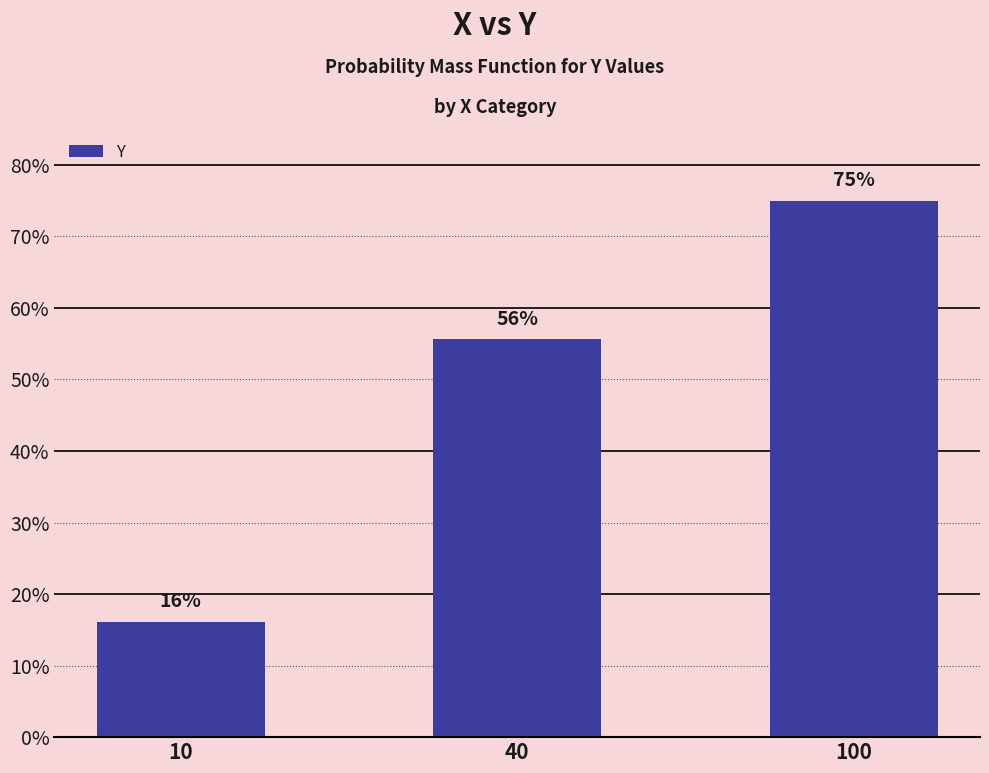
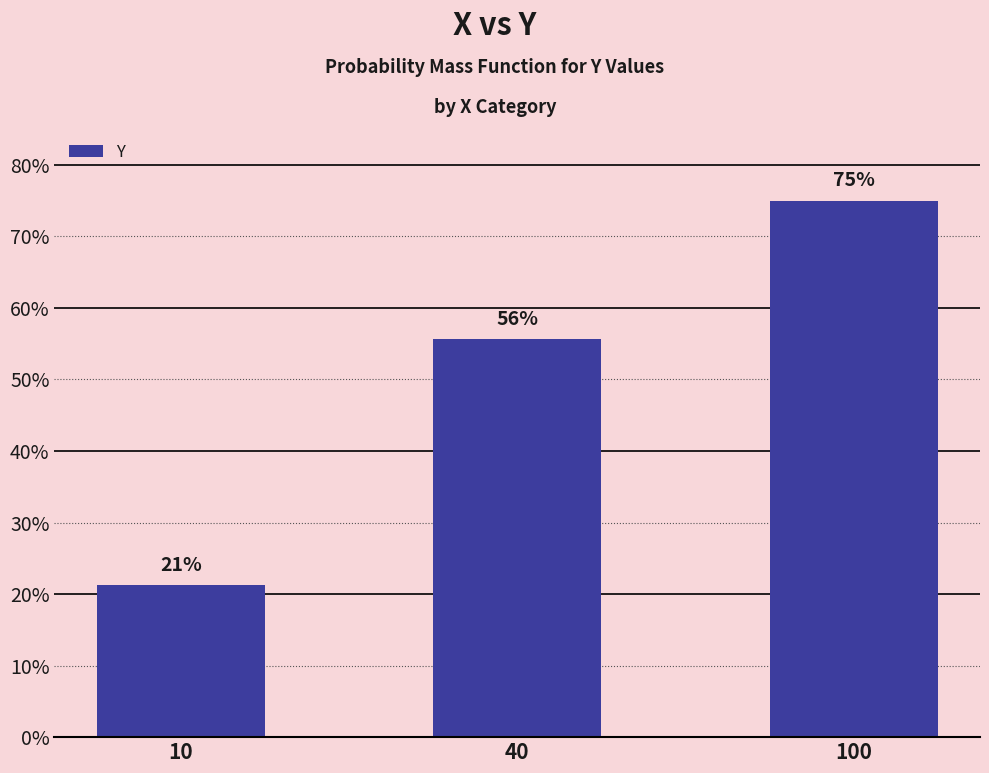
10: 16% -> 21%
